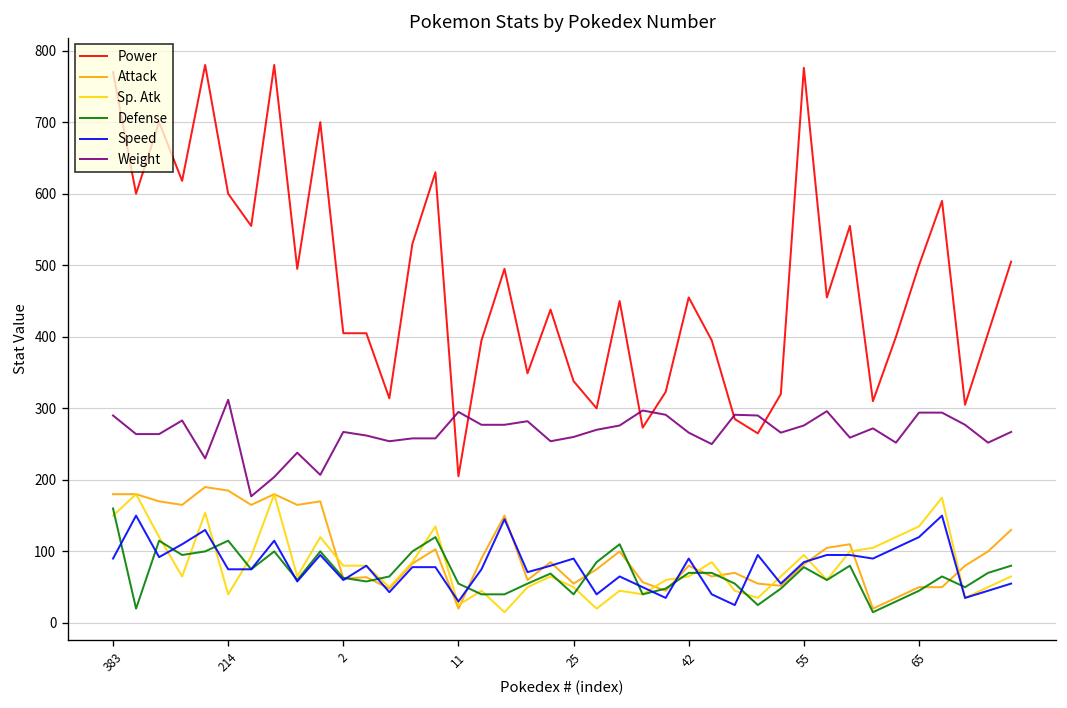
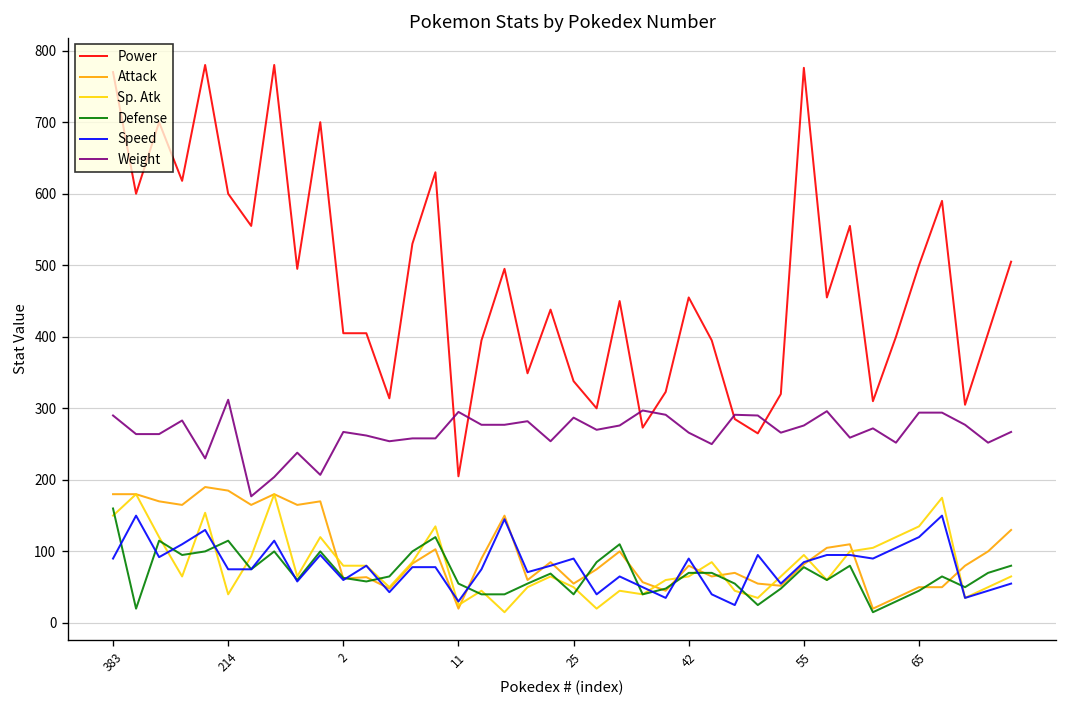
Weight, 25: 260 -> 290
